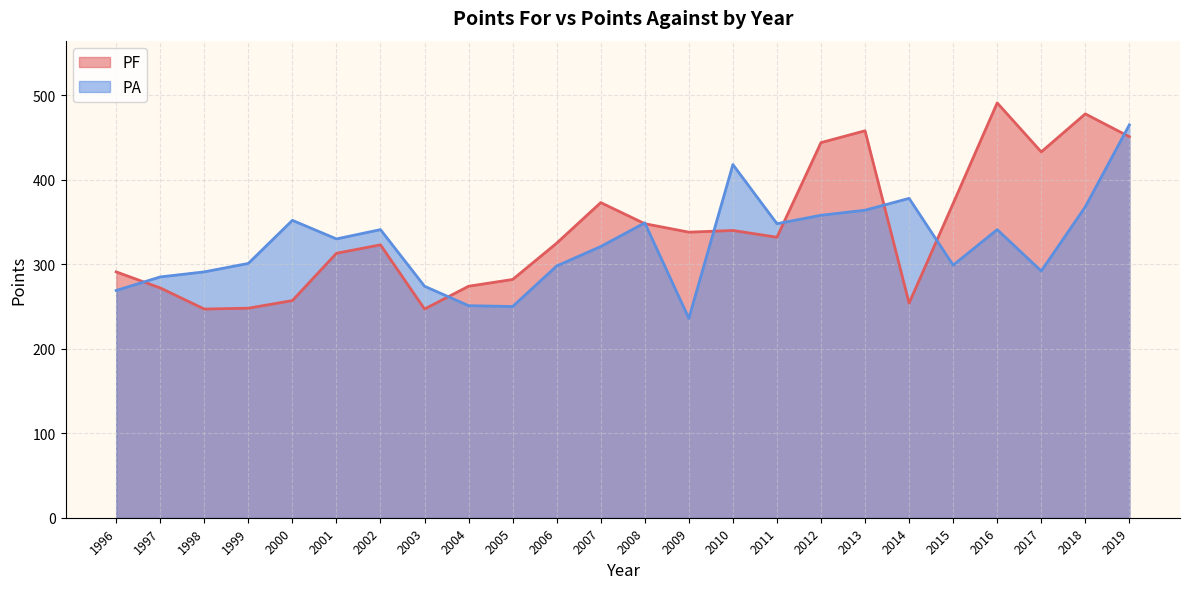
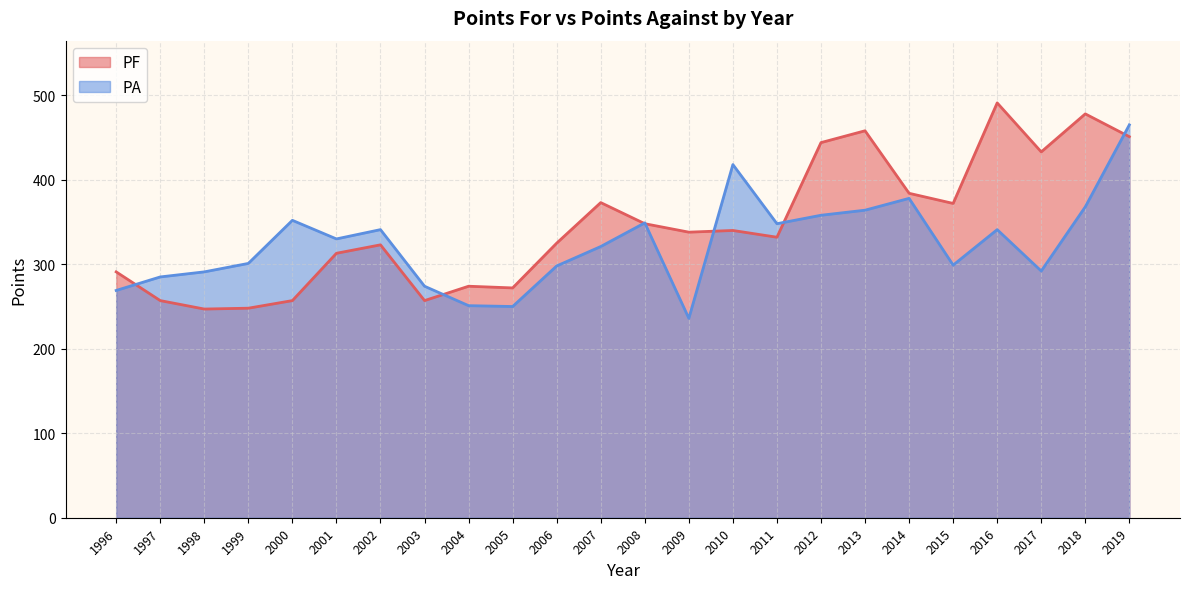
PF, 1997: 270 -> 260
PF, 2003: 250 -> 260
PF, 2005: 280 -> 270
PF, 2014: 250 -> 380
